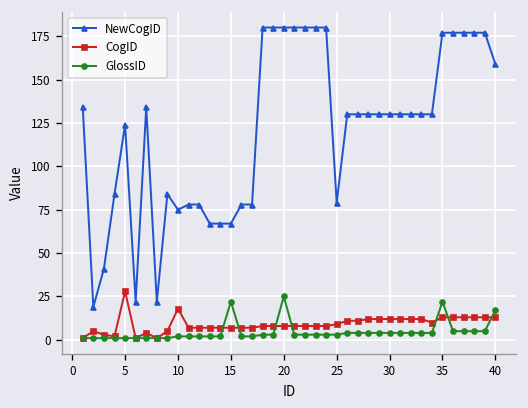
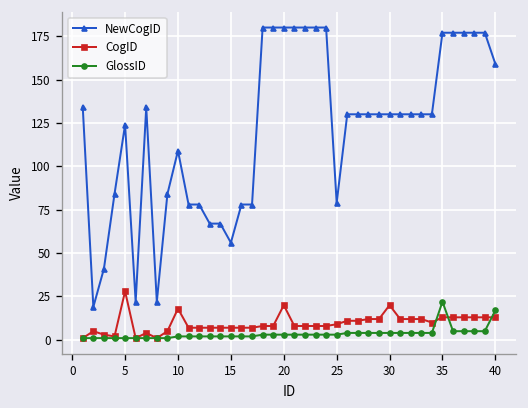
NewCogID, 10: 75 -> 109
NewCogID, 15: 67 -> 56
GlossID, 15: 22 -> 2
CogID, 20: 8 -> 20
GlossID, 20: 25 -> 3
CogID, 30: 12 -> 20
